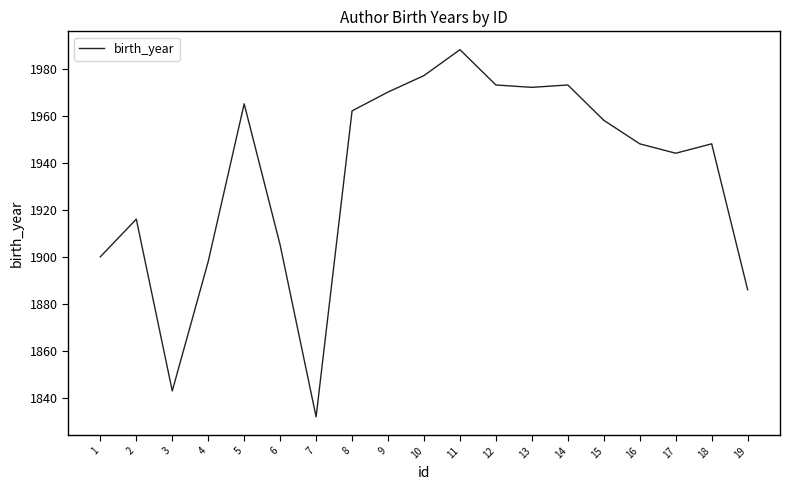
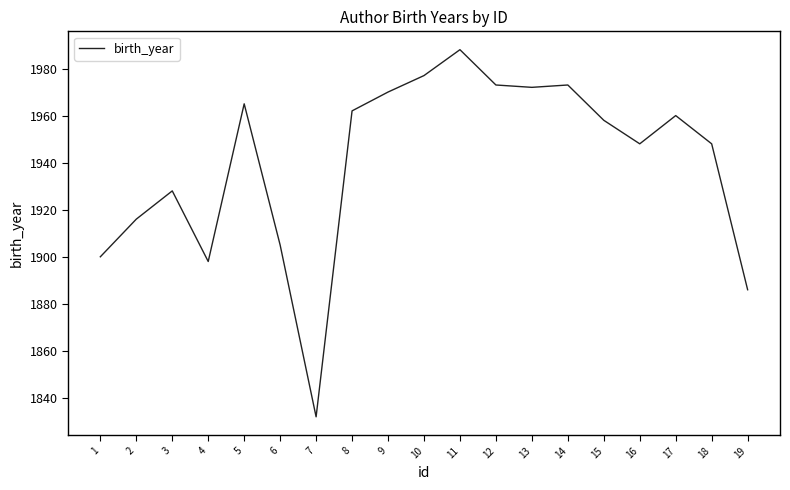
3: 1843 -> 1928
17: 1944 -> 1960
